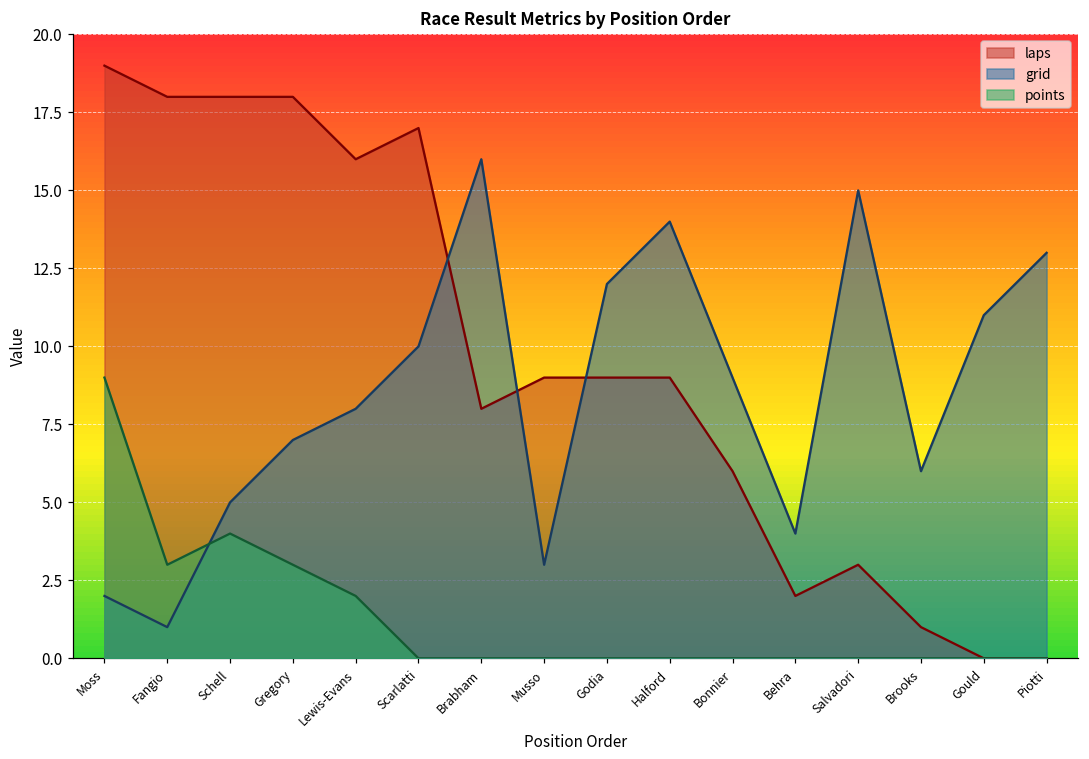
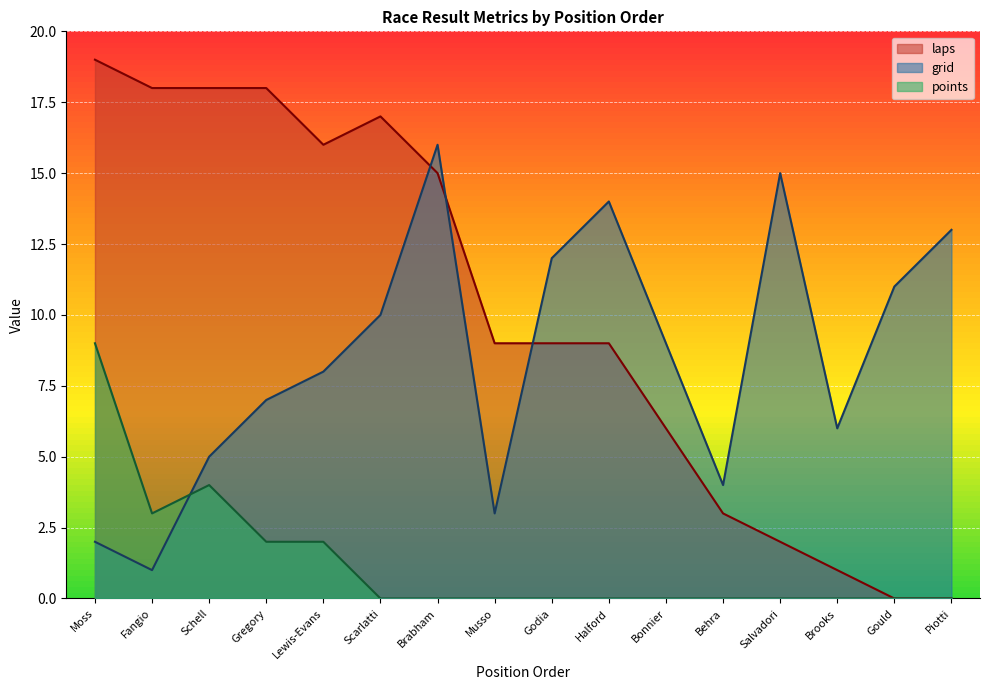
points, Gregory: 3 -> 2
laps, Brabham: 8 -> 15
laps, Behra: 2 -> 3
laps, Salvadori: 3 -> 2
